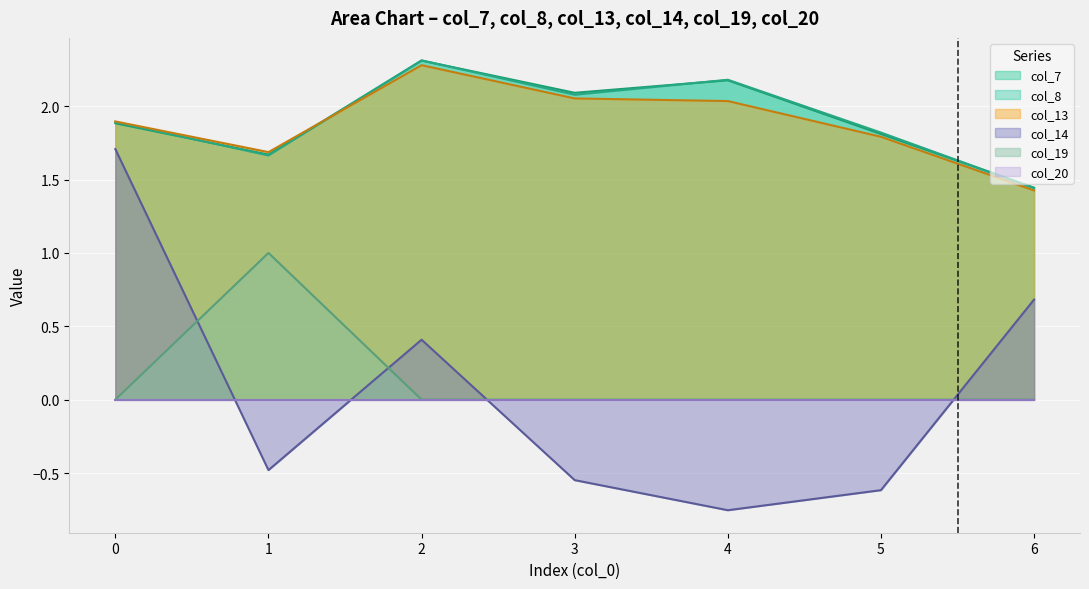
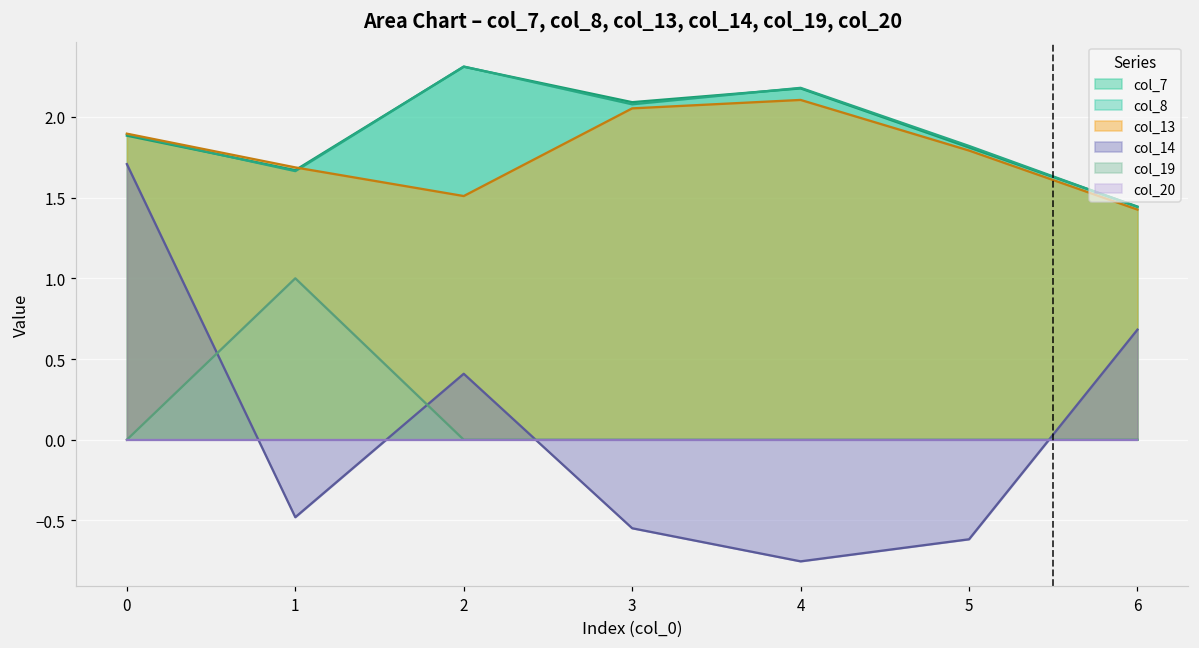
col_13, 2: 2.28 -> 1.51
col_13, 4: 2.03 -> 2.11
